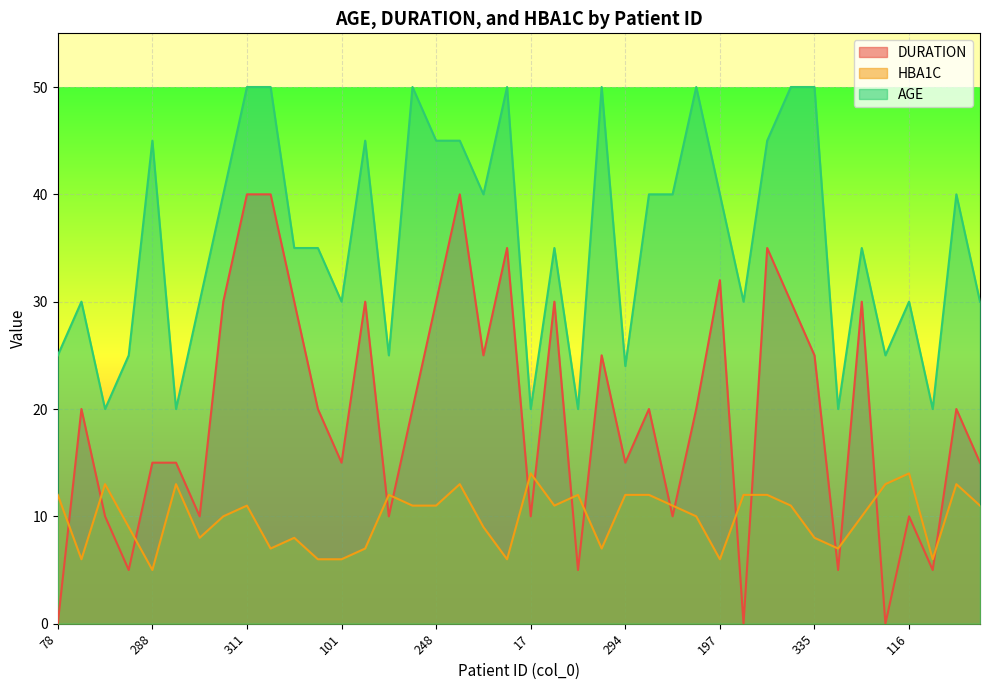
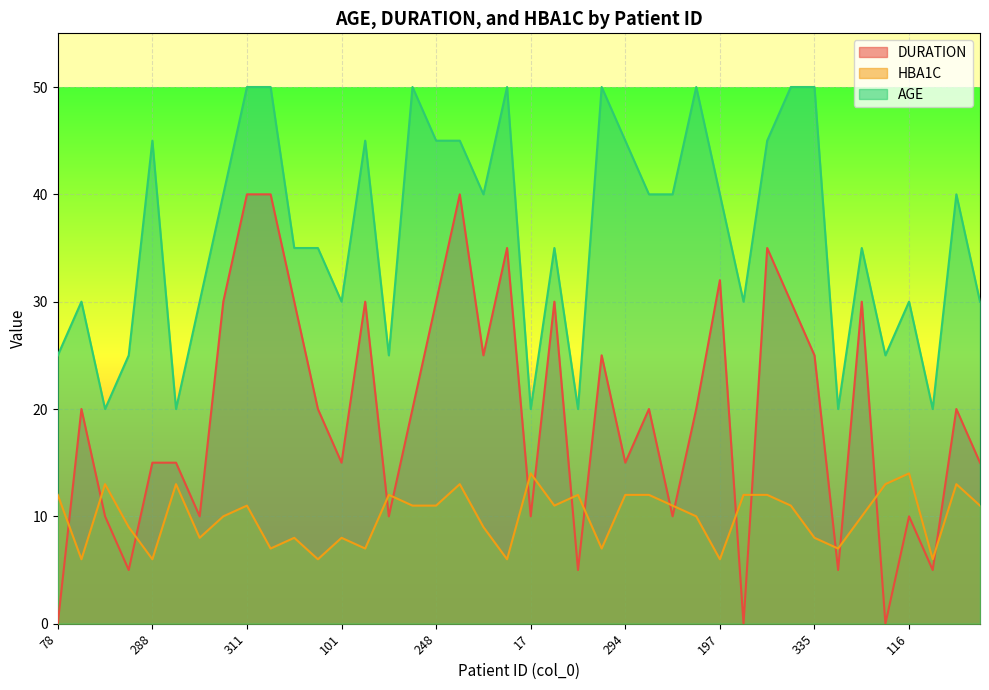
HBA1C, 288: 5 -> 6
HBA1C, 101: 6 -> 8
AGE, 294: 24 -> 45
